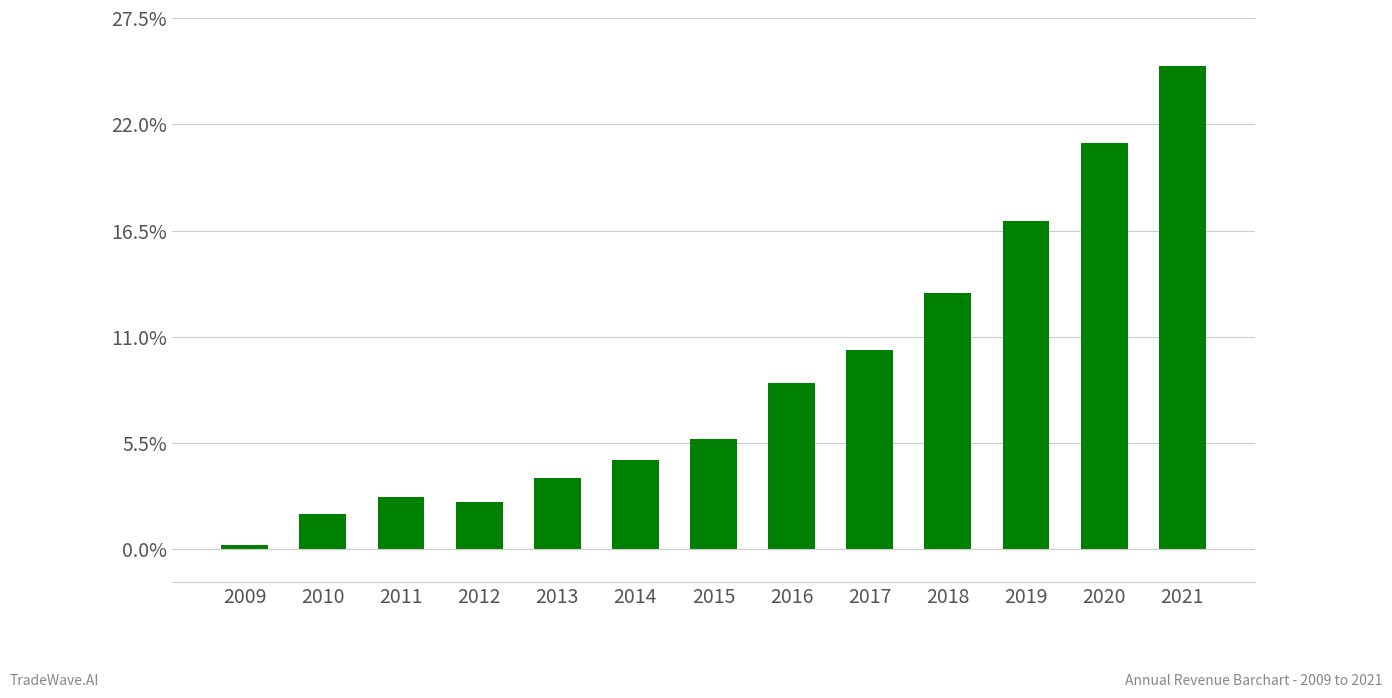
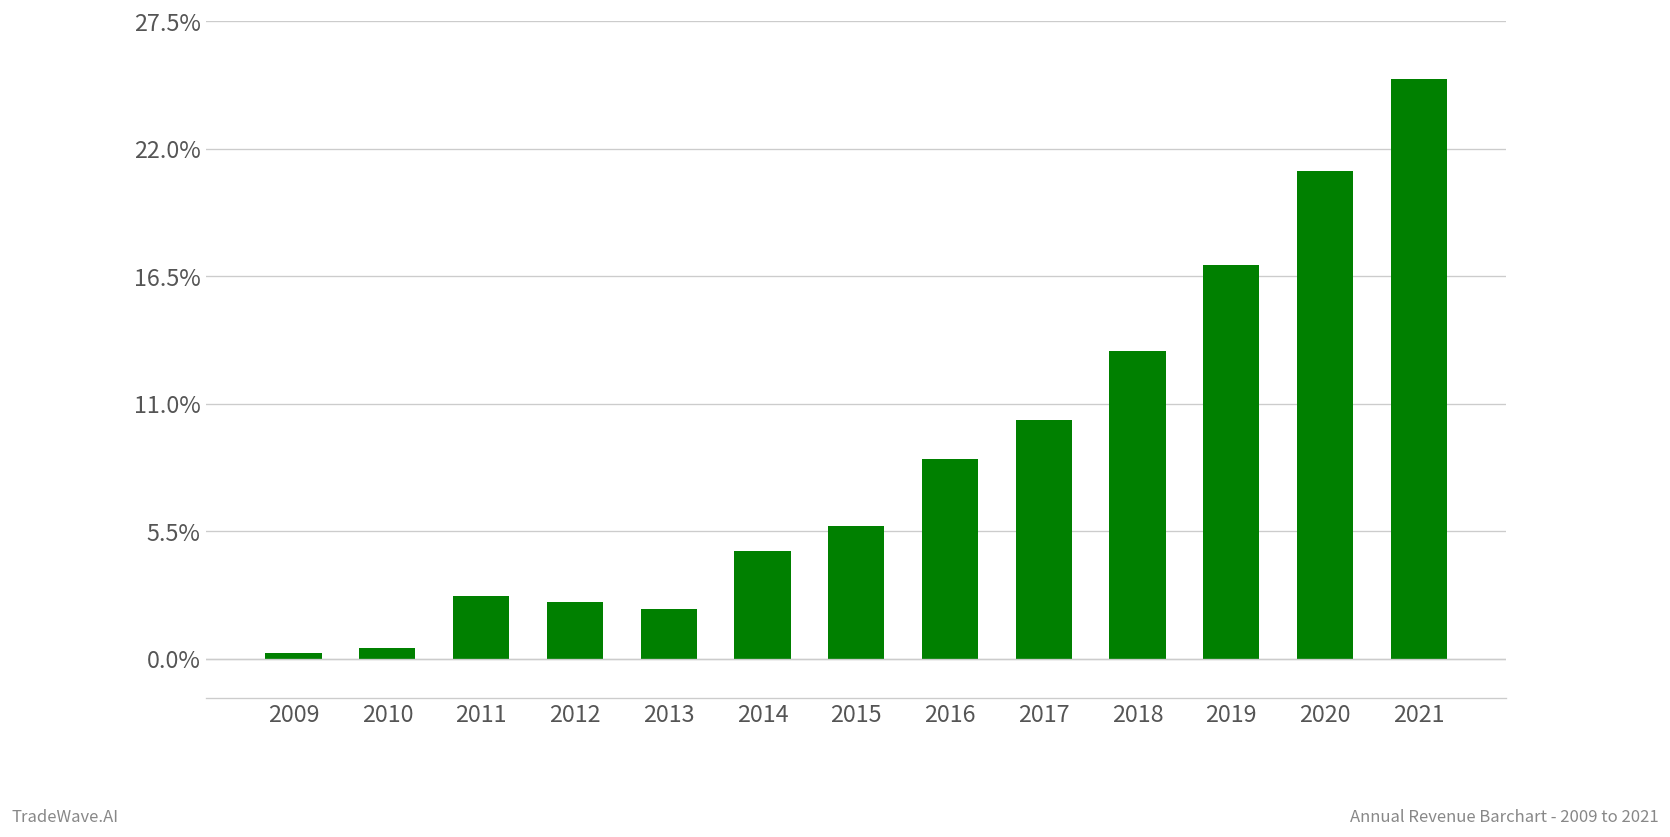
2010: 1.8% -> 0.5%
2013: 3.7% -> 2.2%
